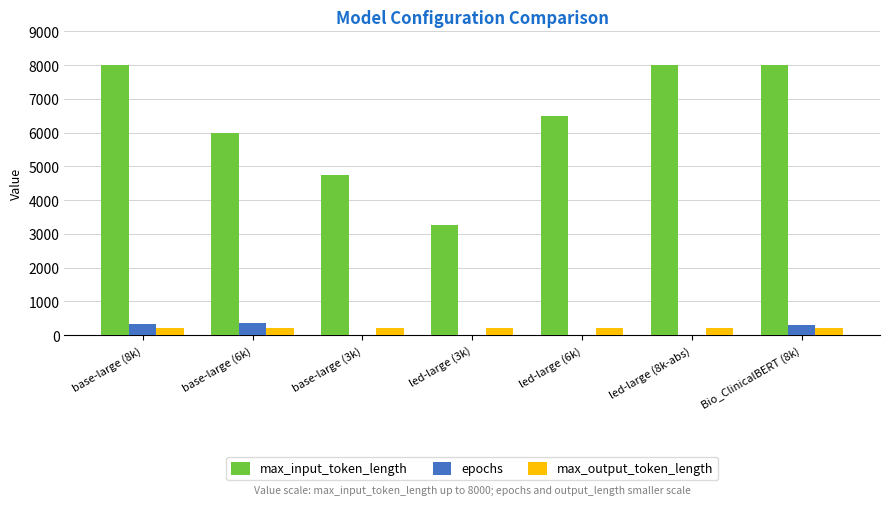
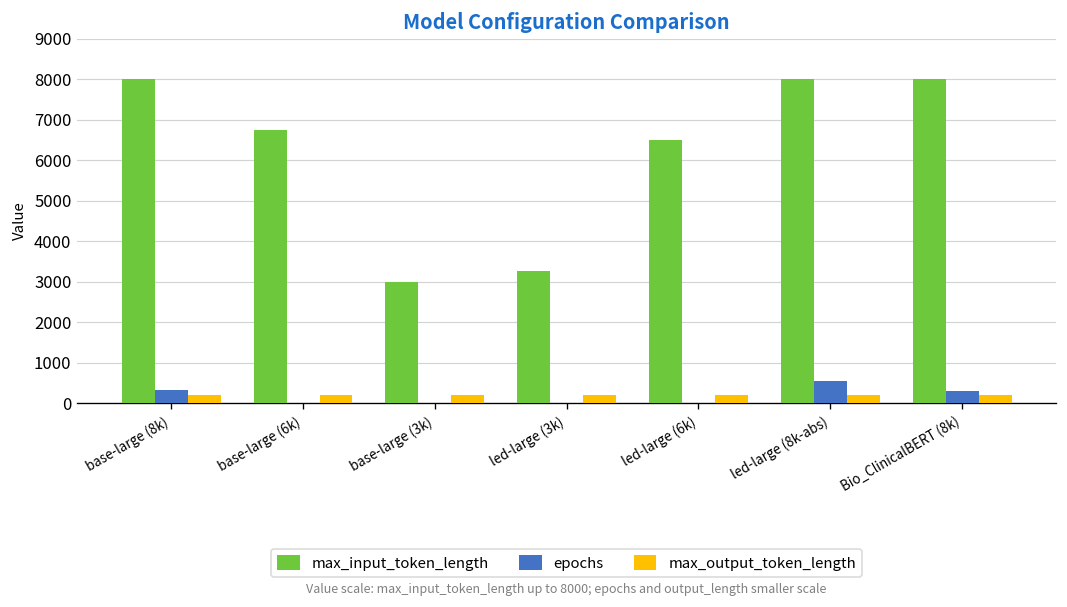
max_input_token_length, base-large (6k): 6000 -> 6700
epochs, base-large (6k): 400 -> 0
max_input_token_length, base-large (3k): 4700 -> 3000
epochs, led-large (8k-abs): 0 -> 500
